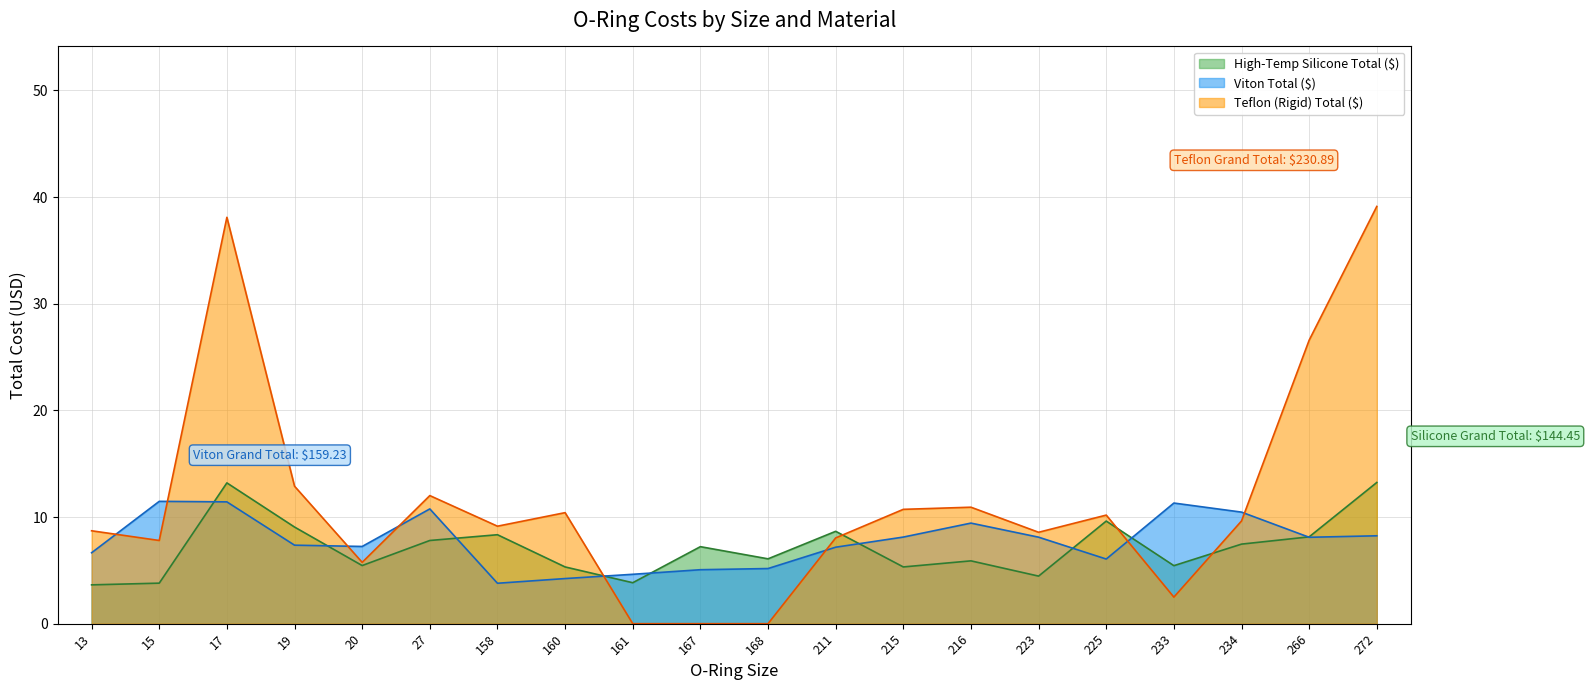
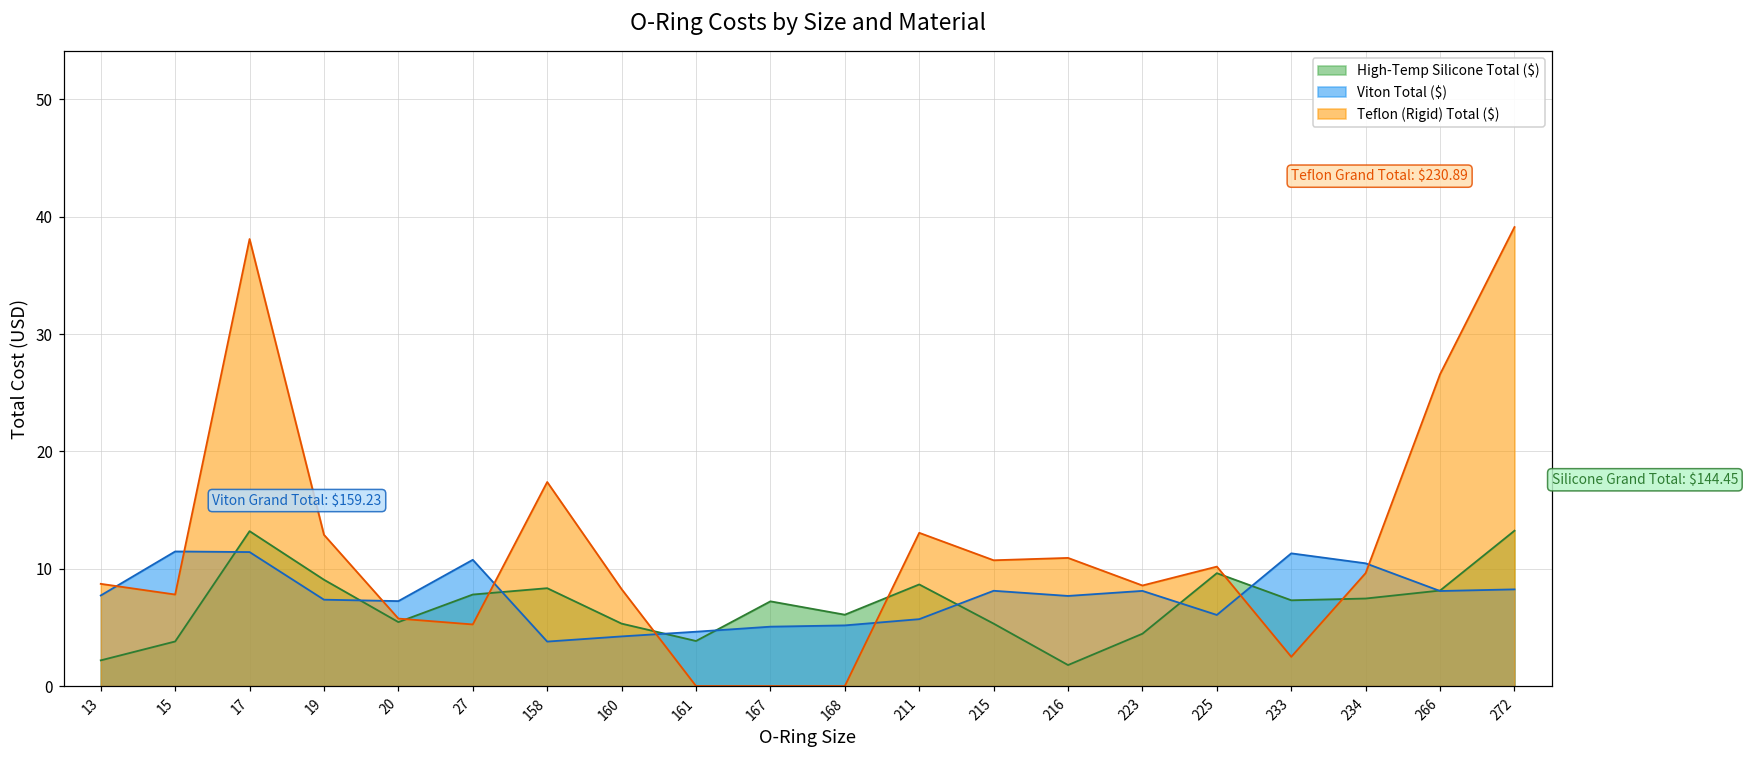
High-Temp Silicone Total ($), 13: 3.6 -> 2.2
Viton Total ($), 13: 6.7 -> 7.7
Teflon (Rigid) Total ($), 27: 12.0 -> 5.3
Teflon (Rigid) Total ($), 158: 9.1 -> 17.4
Teflon (Rigid) Total ($), 160: 10.4 -> 8.3
Viton Total ($), 211: 7.2 -> 5.7
Teflon (Rigid) Total ($), 211: 8.0 -> 13.1
High-Temp Silicone Total ($), 216: 5.9 -> 1.8
Viton Total ($), 216: 9.4 -> 7.7
High-Temp Silicone Total ($), 233: 5.4 -> 7.3
